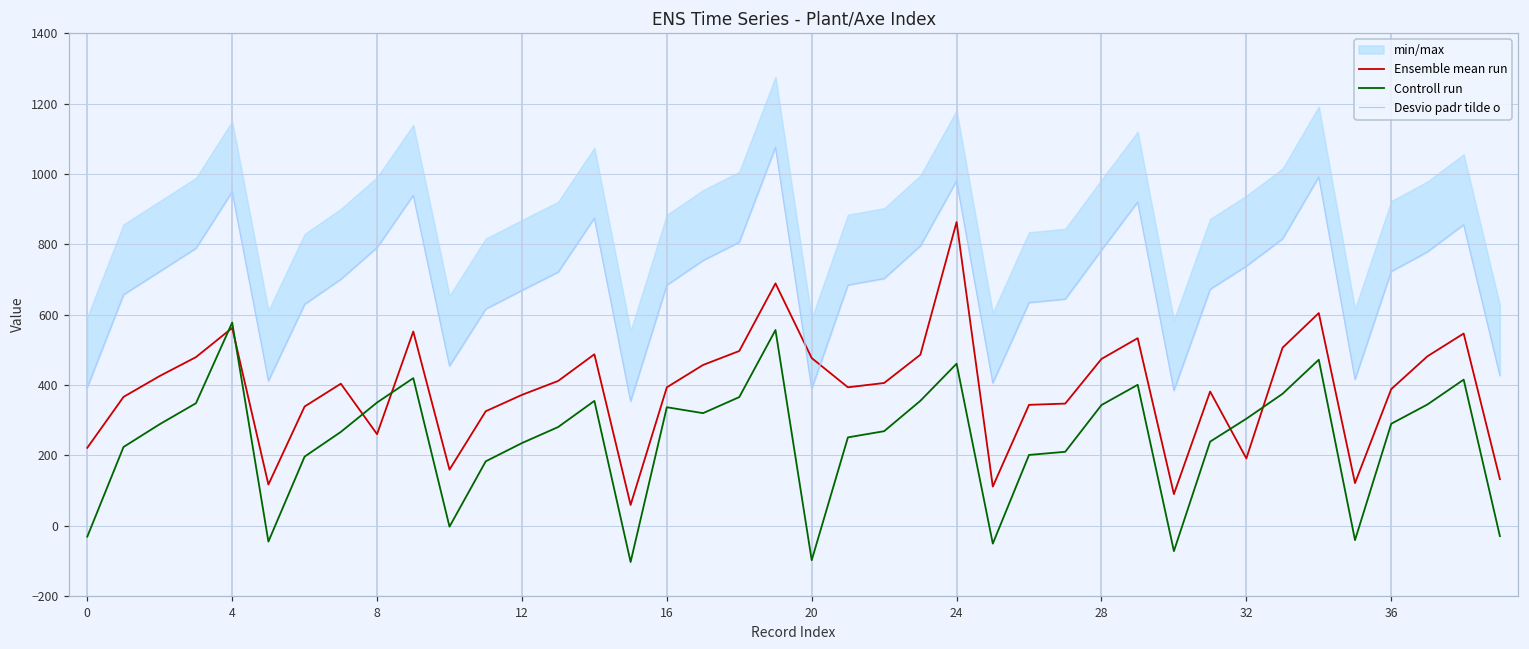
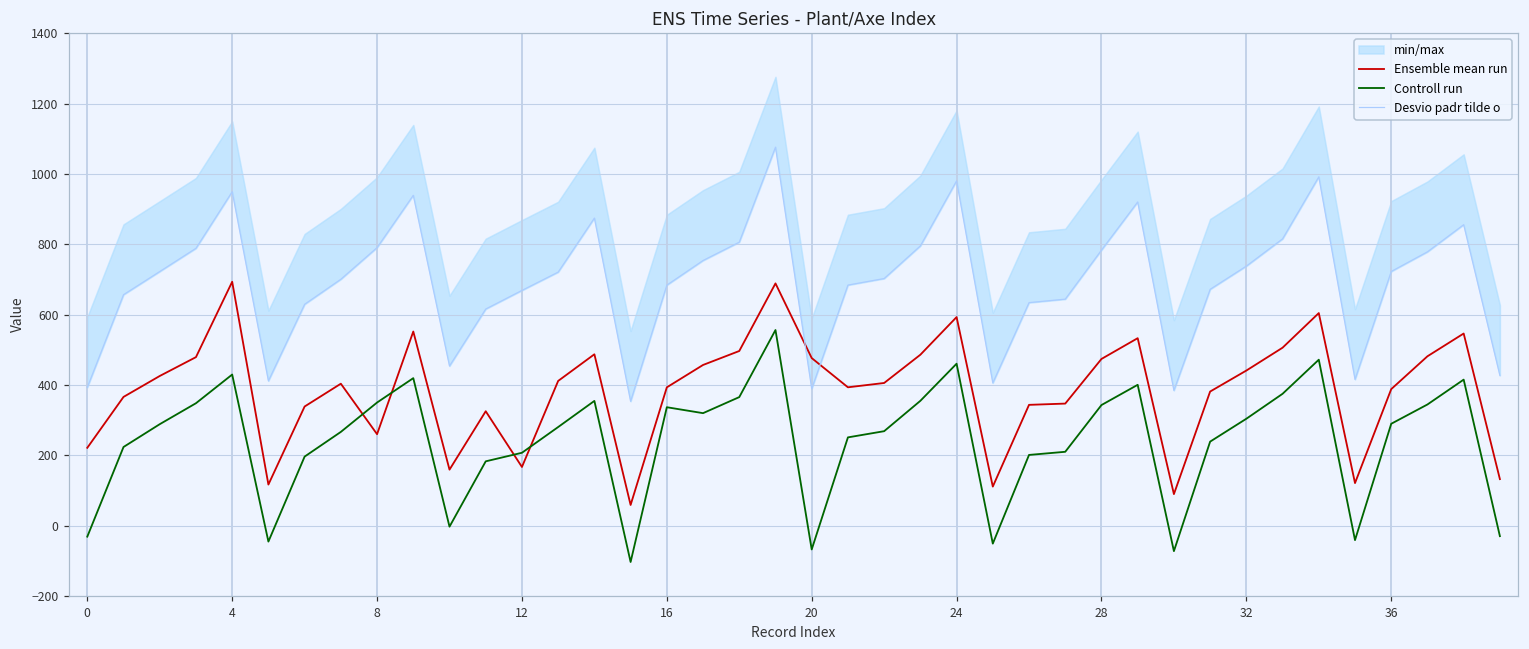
Ensemble mean run, 4: 560 -> 690
Controll run, 4: 580 -> 430
Ensemble mean run, 12: 370 -> 170
Controll run, 12: 230 -> 210
Controll run, 20: -100 -> -70
Ensemble mean run, 24: 860 -> 590
Ensemble mean run, 32: 190 -> 440
